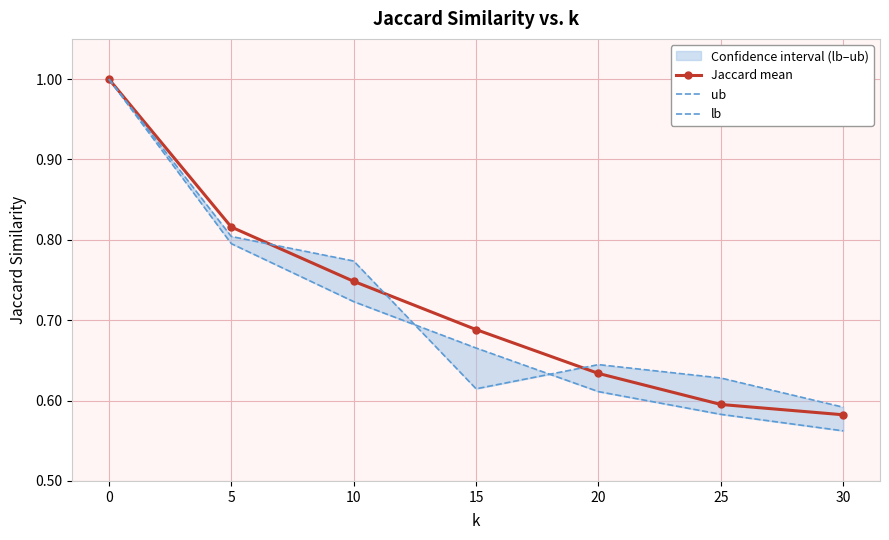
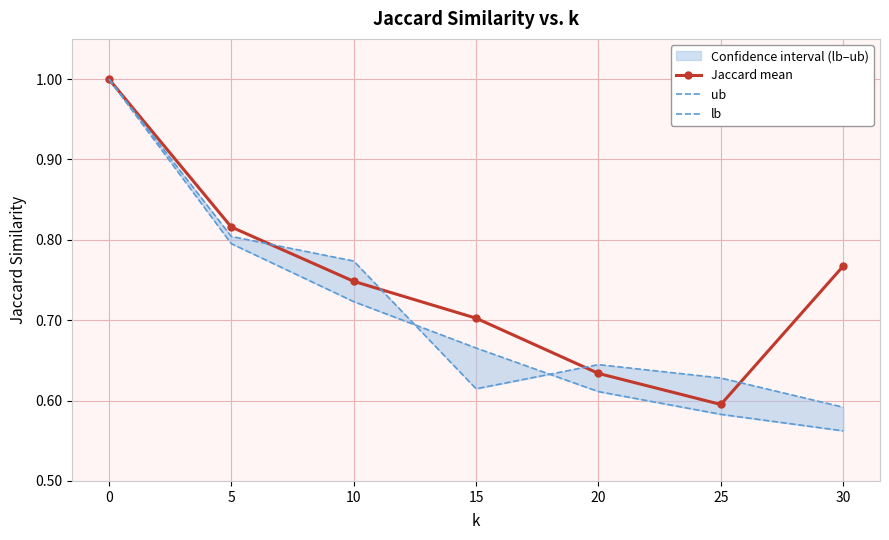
Jaccard mean, 15: 0.69 -> 0.70
Jaccard mean, 30: 0.58 -> 0.77
